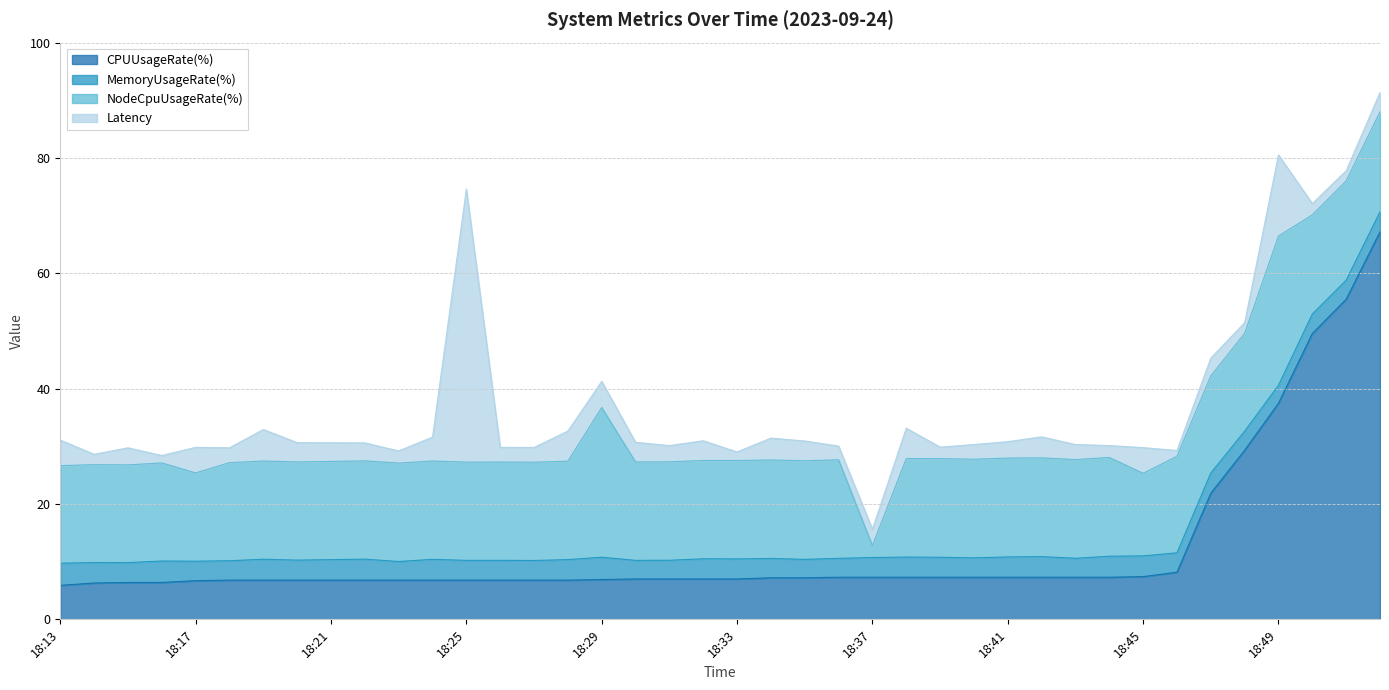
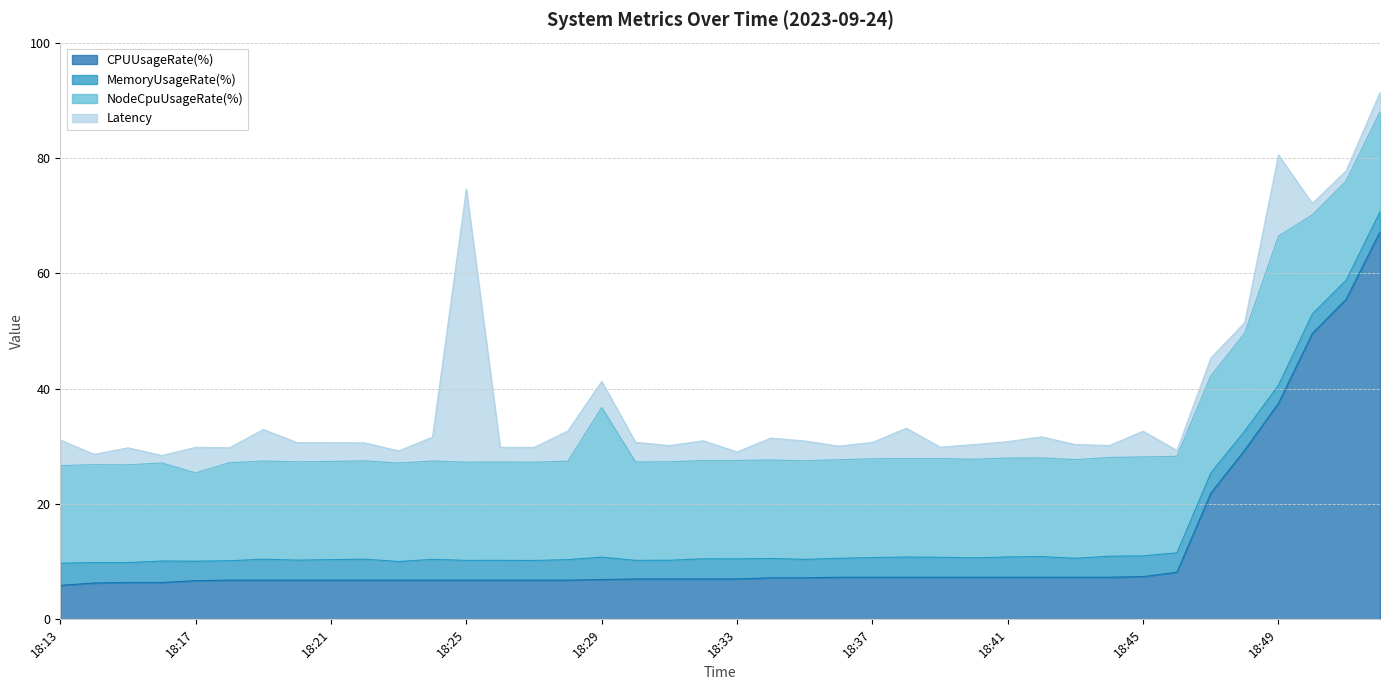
NodeCpuUsageRate(%), 18:37: 2 -> 17
NodeCpuUsageRate(%), 18:45: 14 -> 17
